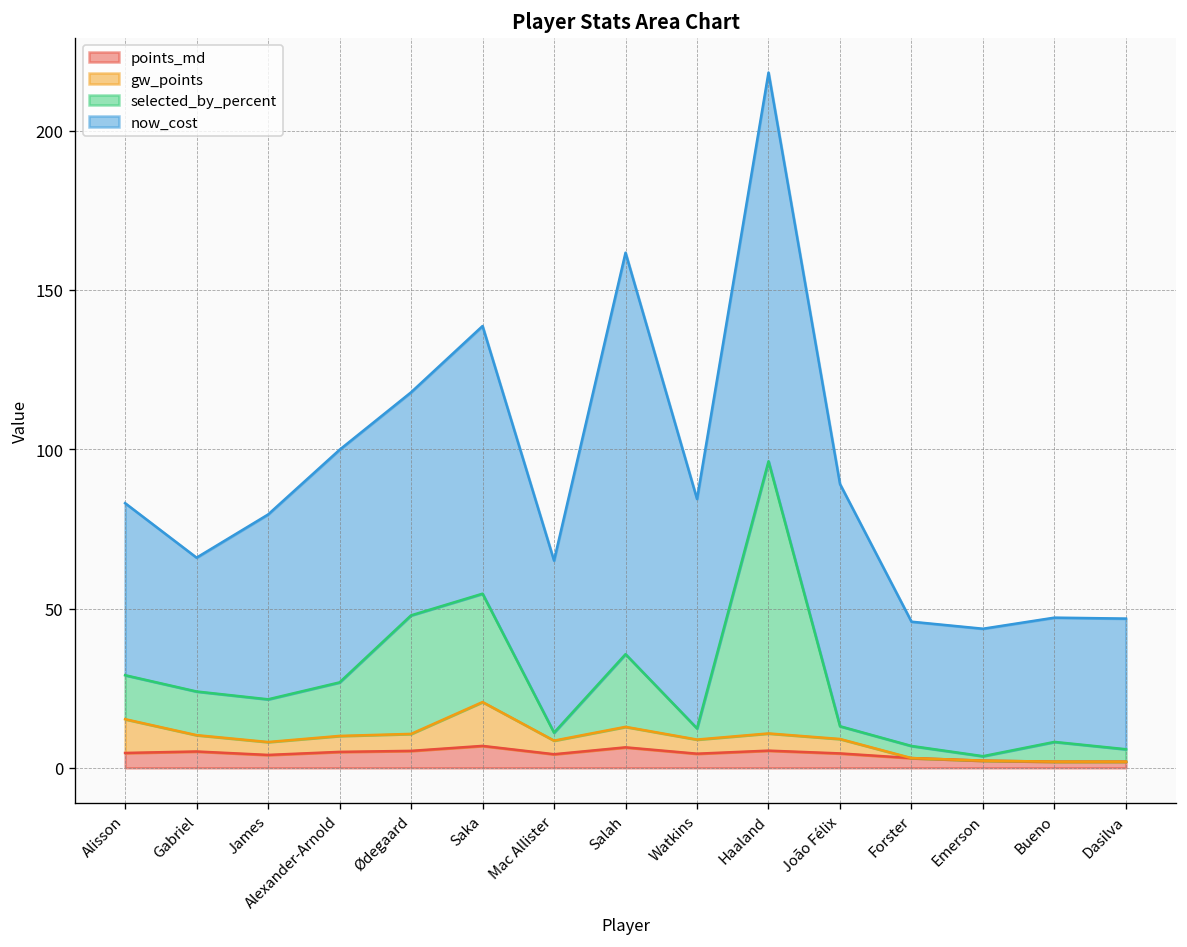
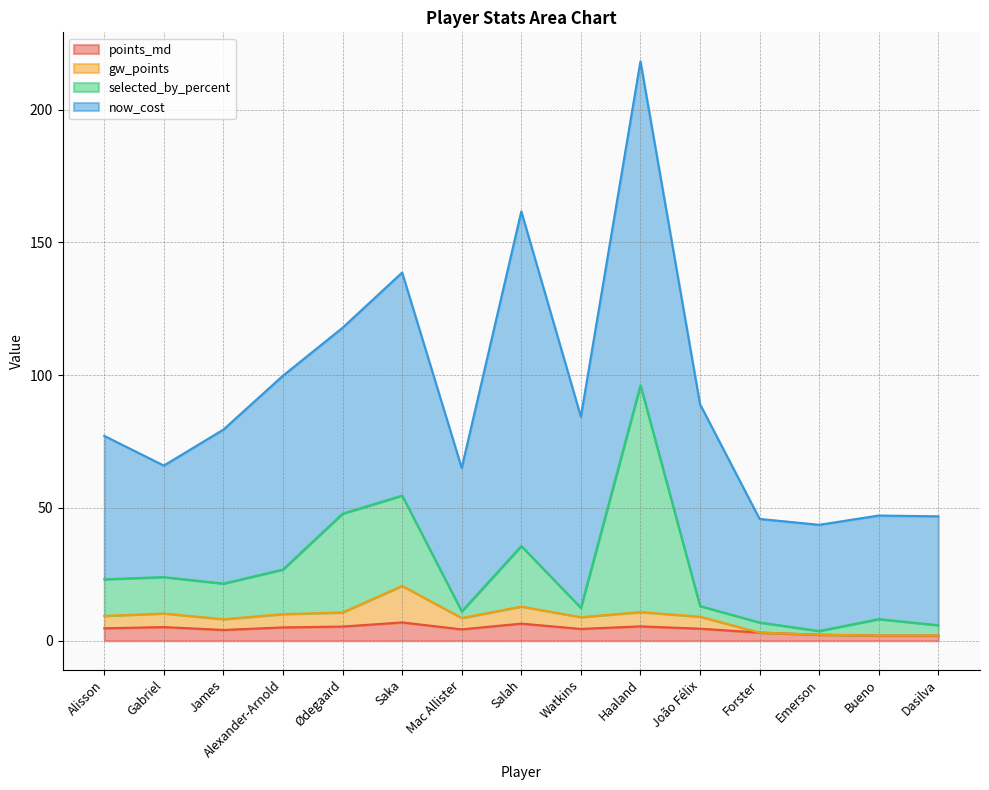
gw_points, Alisson: 11 -> 5
